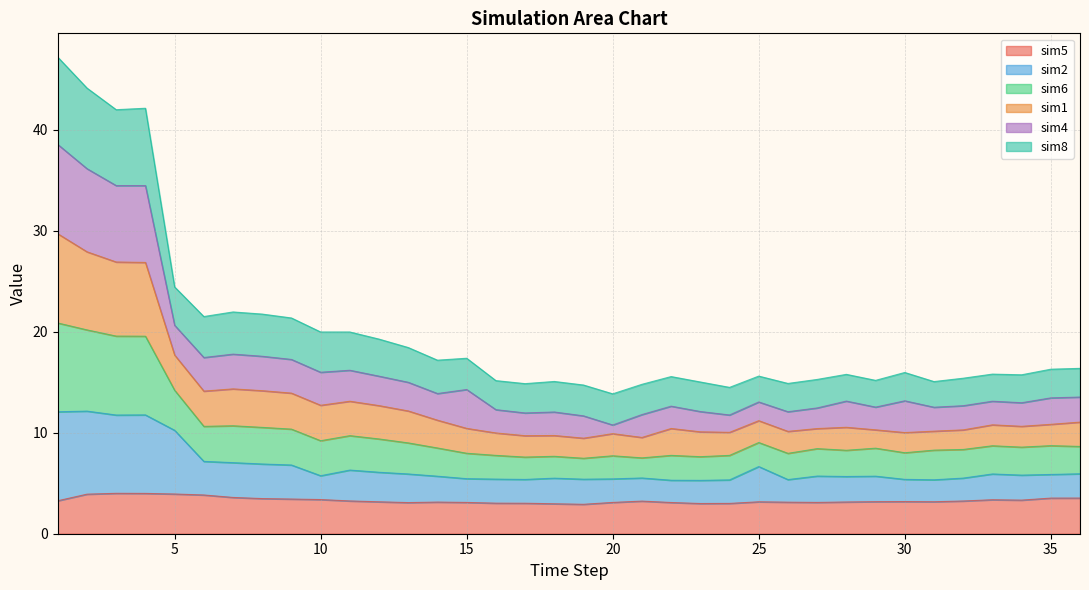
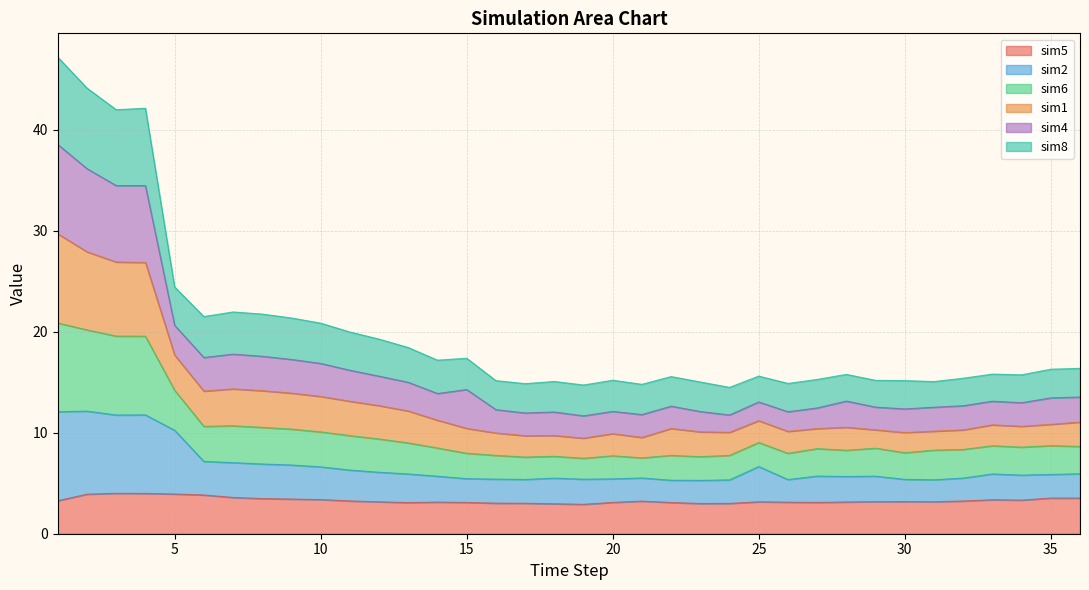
sim2, 10: 2.4 -> 3.2
sim4, 20: 0.9 -> 2.2
sim4, 30: 3.1 -> 2.3
